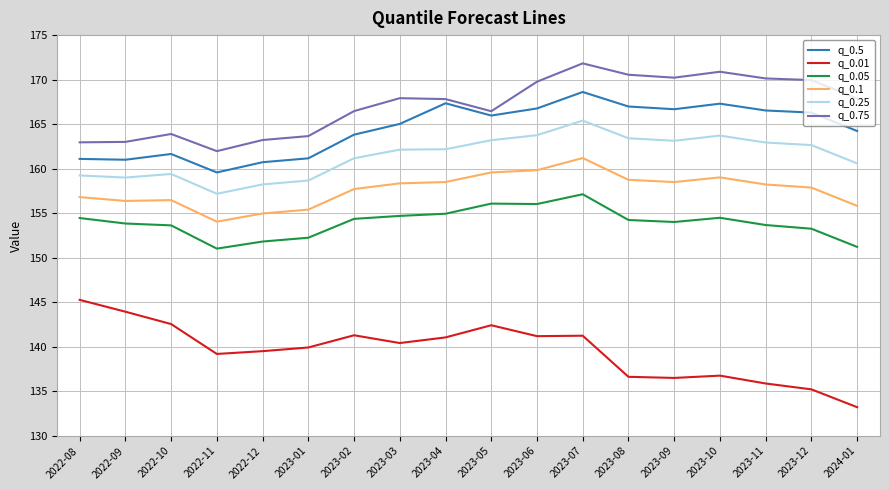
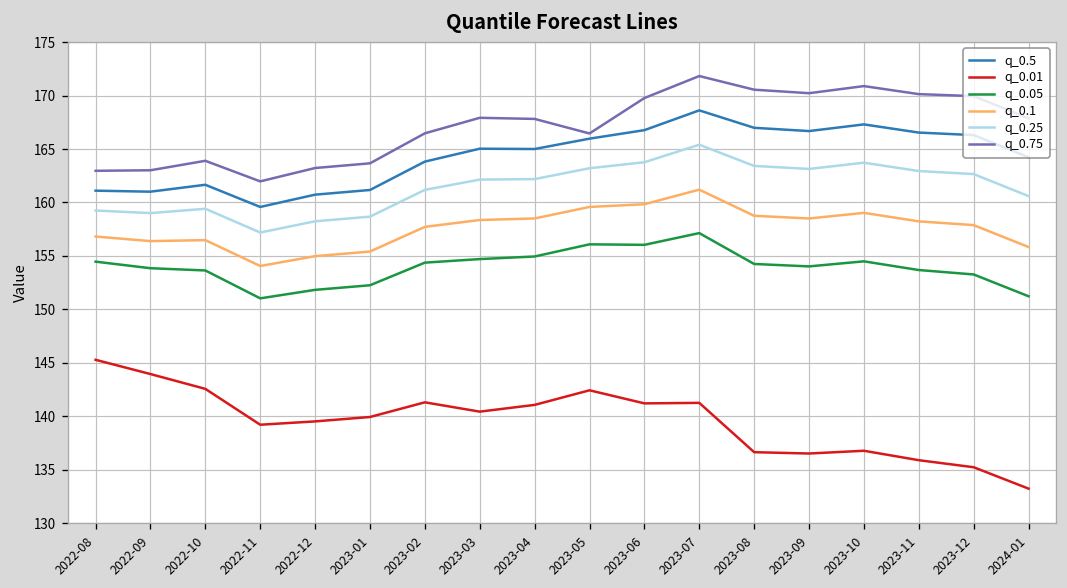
q_0.5, 2023-04: 167 -> 165
